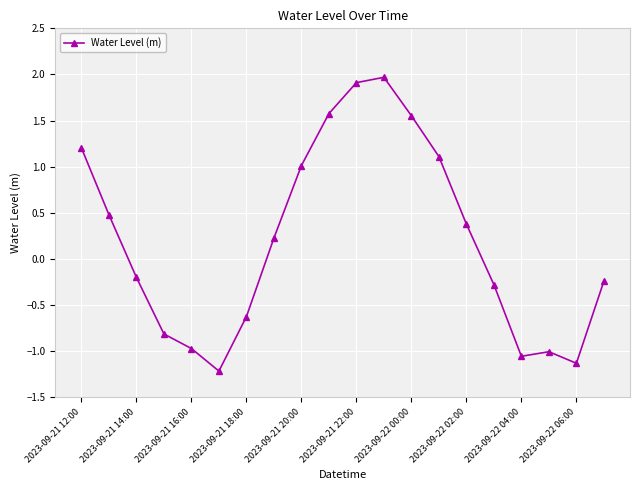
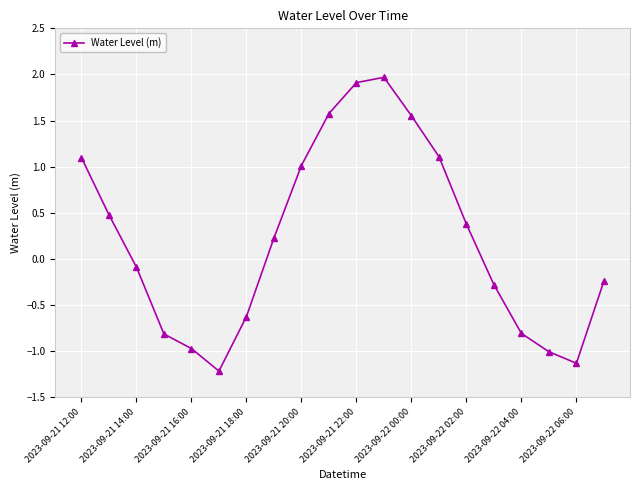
2023-09-21 12:00: 1.2 -> 1.1
2023-09-21 14:00: -0.2 -> -0.1
2023-09-22 04:00: -1.1 -> -0.8
